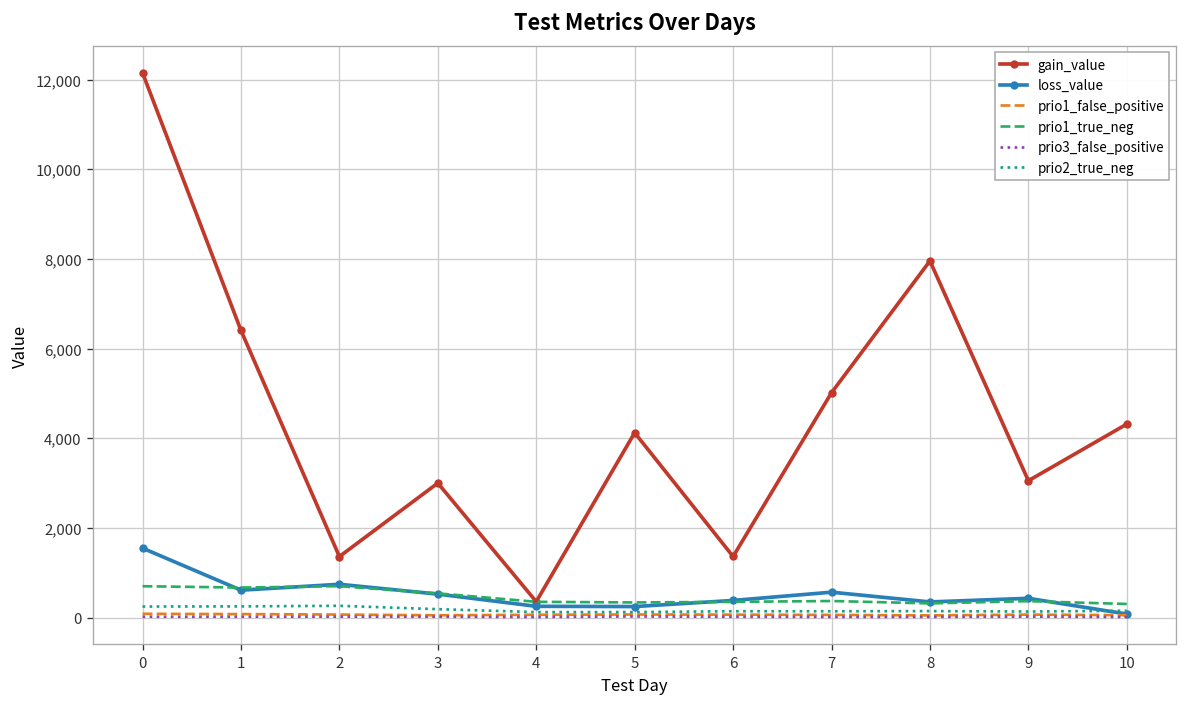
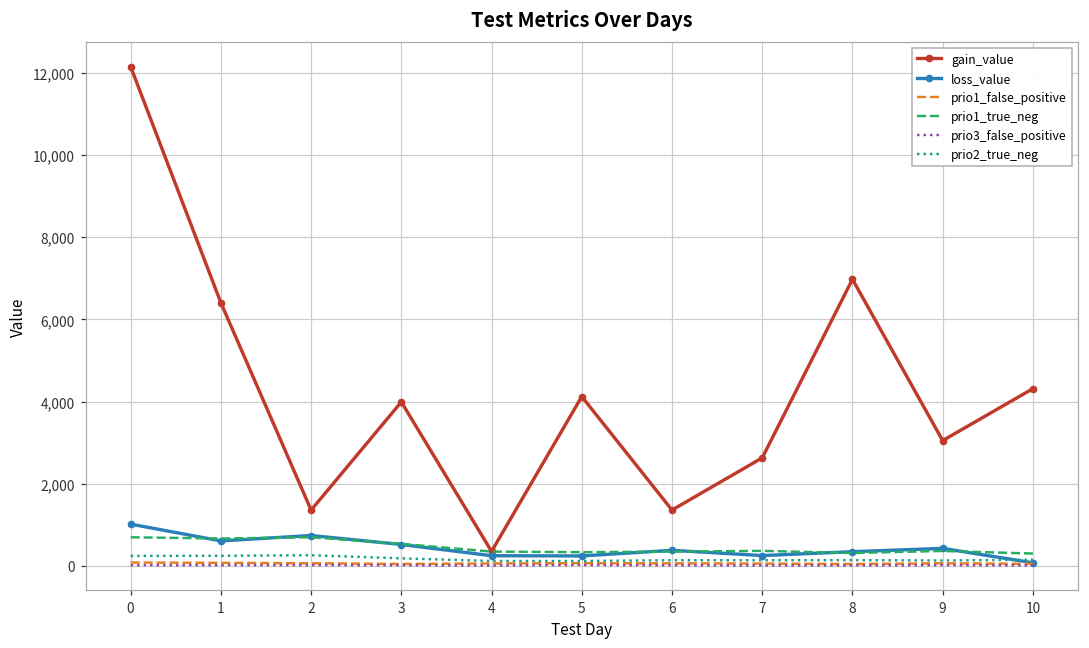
loss_value, 0: 1,500 -> 1,000
gain_value, 3: 3,000 -> 4,000
gain_value, 7: 5,000 -> 2,600
loss_value, 7: 600 -> 300
gain_value, 8: 8,000 -> 7,000
